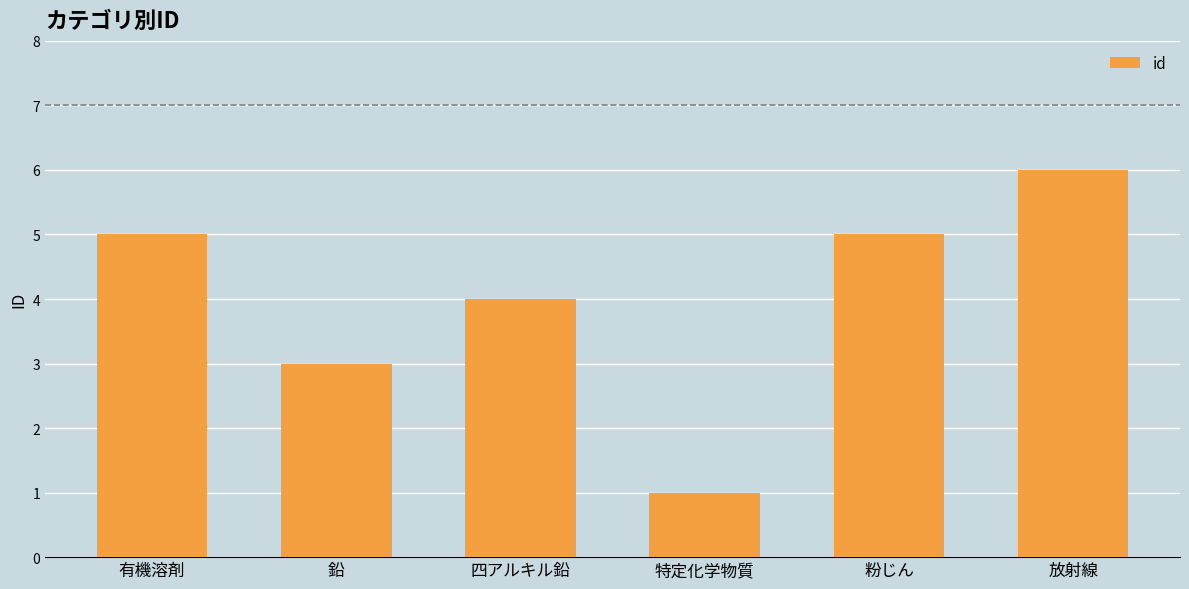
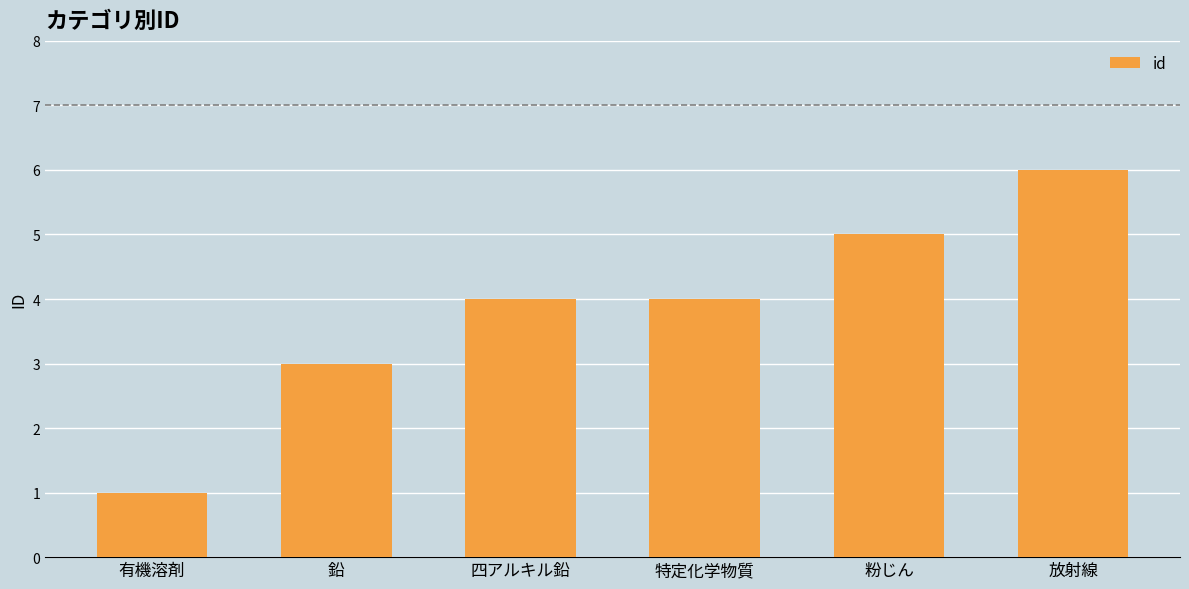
有機溶剤: 5 -> 1
特定化学物質: 1 -> 4
